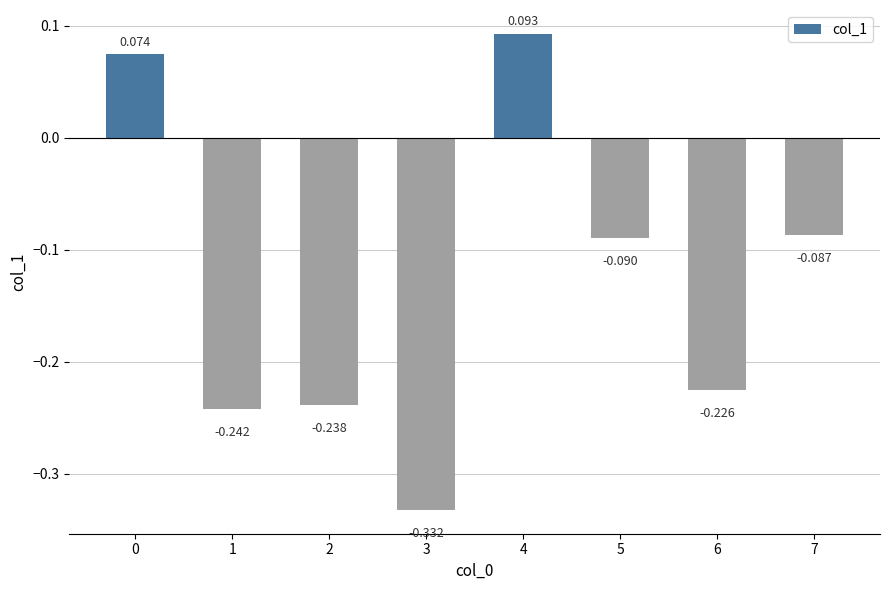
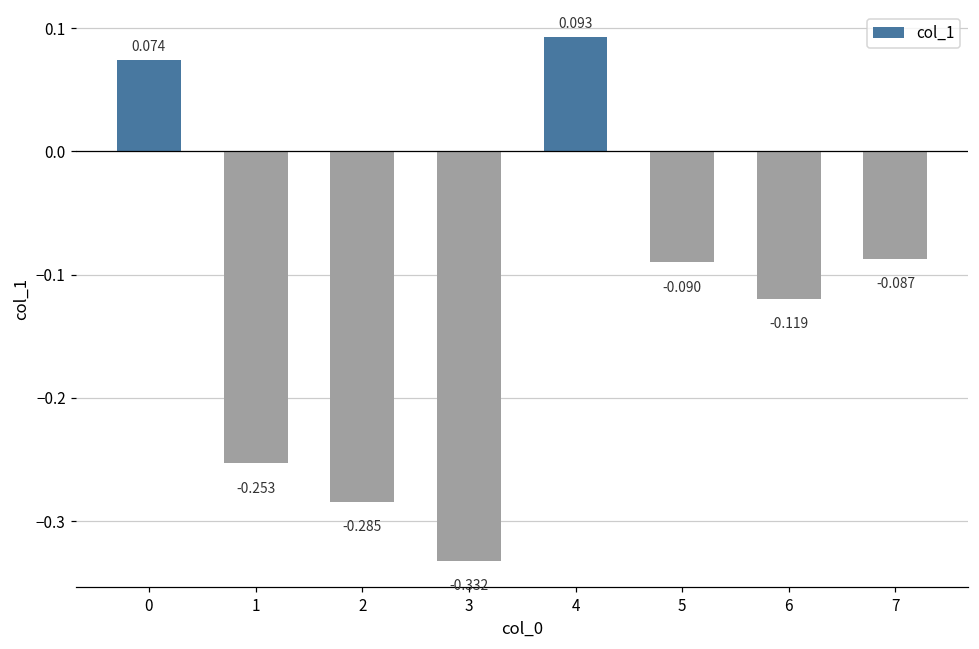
1: -0.242 -> -0.253
2: -0.238 -> -0.285
6: -0.226 -> -0.119
